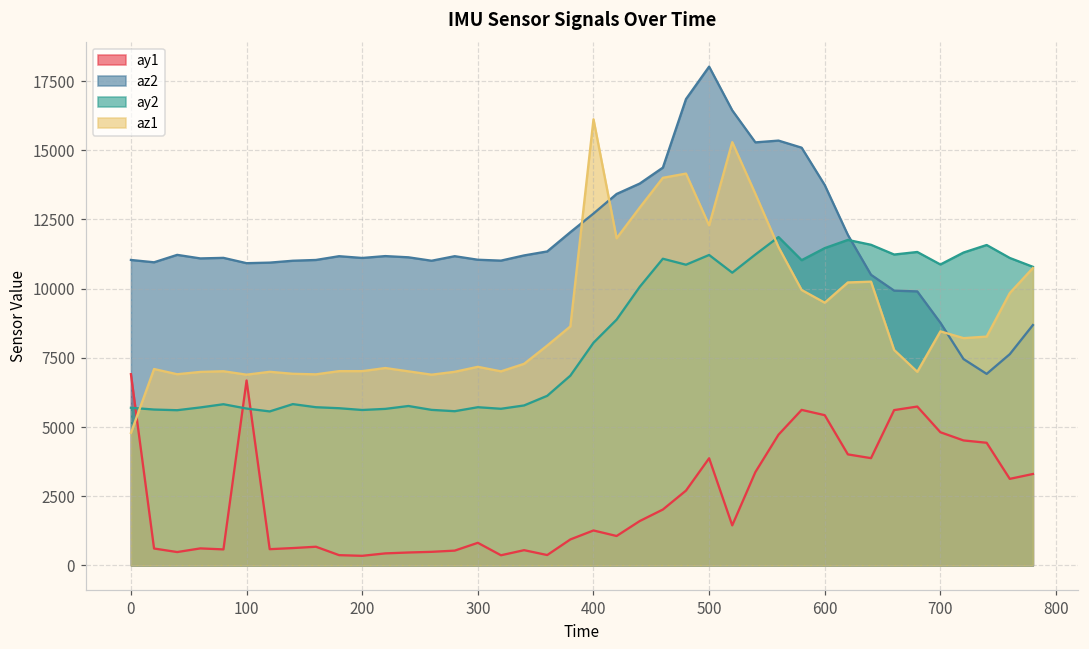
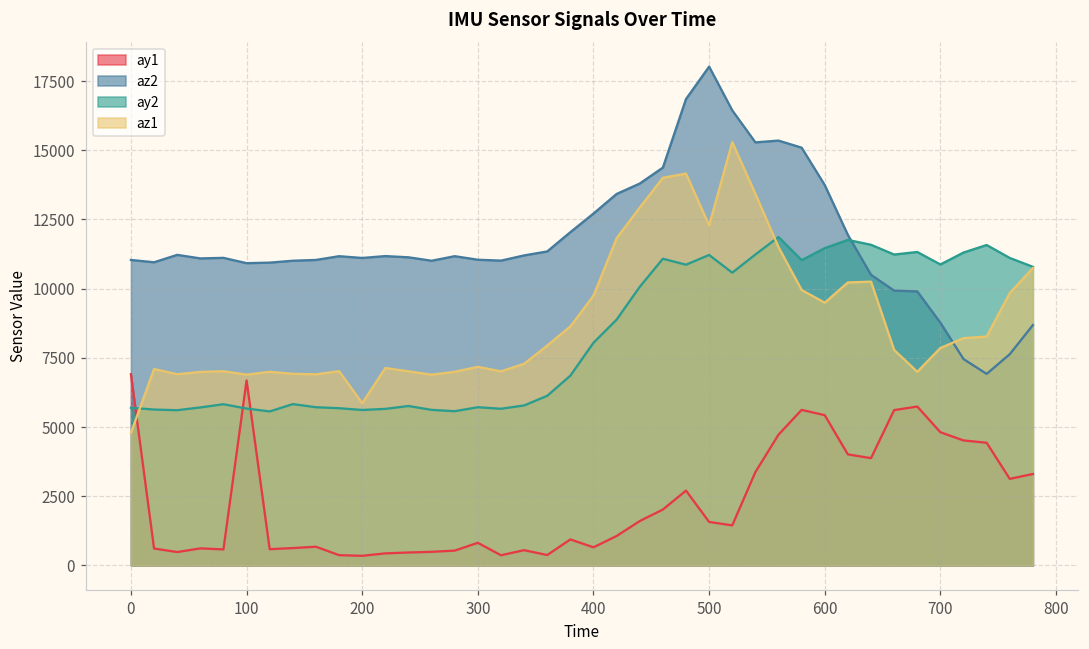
az1, 200: 7000 -> 5900
ay1, 400: 1300 -> 700
az1, 400: 16100 -> 9700
ay1, 500: 3900 -> 1600
az1, 700: 8500 -> 7900
